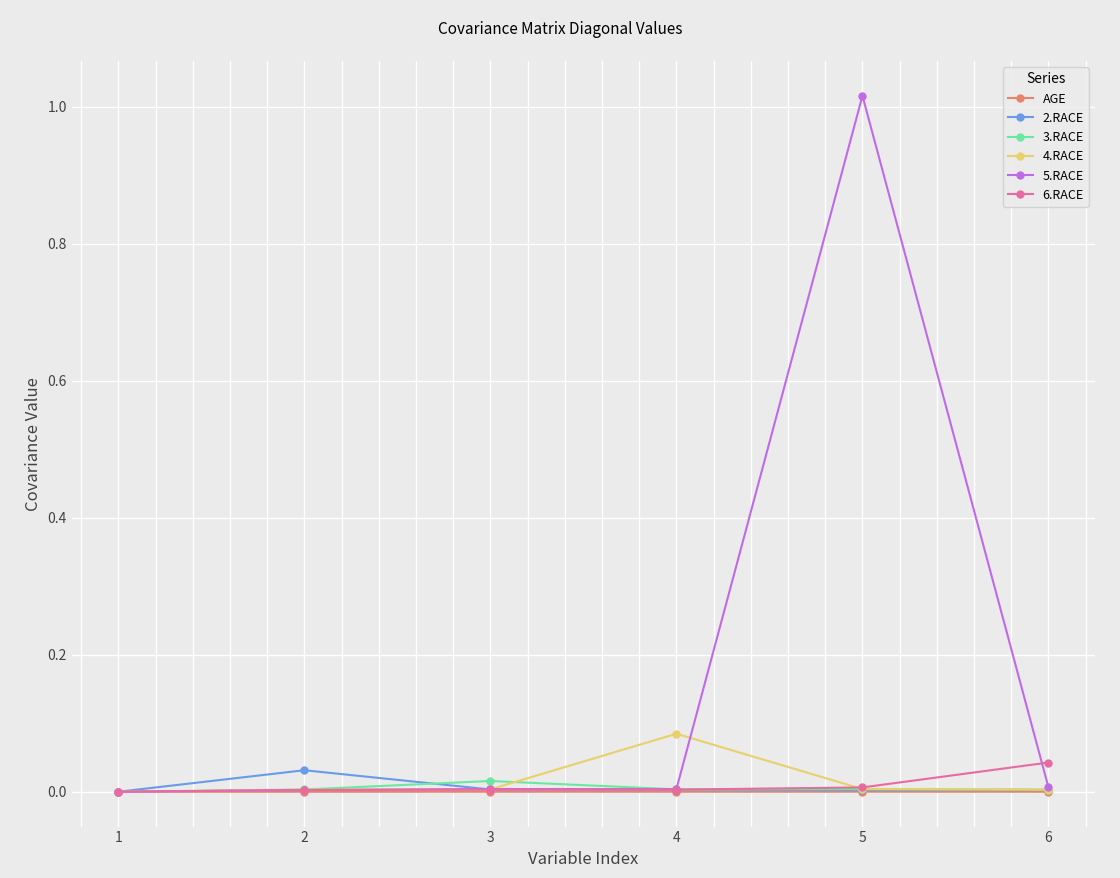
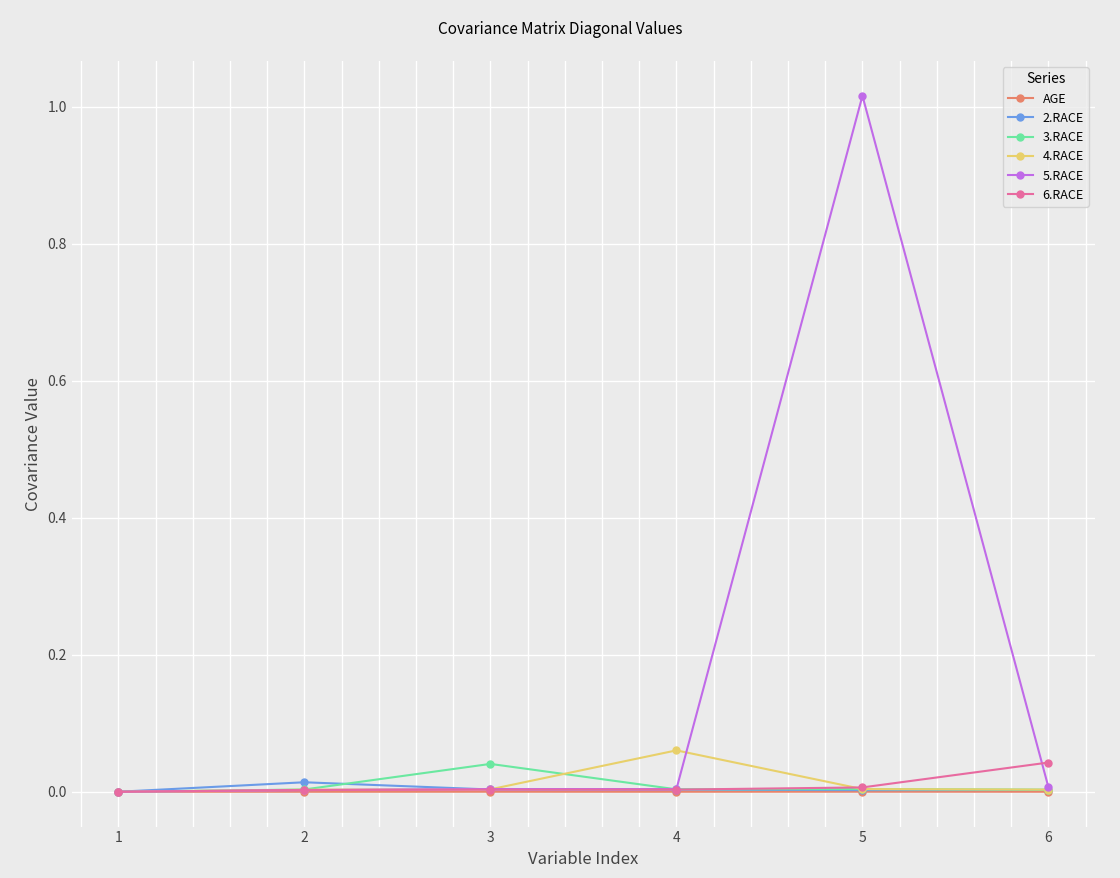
2.RACE, 2: 0.03 -> 0.01
3.RACE, 3: 0.02 -> 0.04
4.RACE, 4: 0.08 -> 0.06
